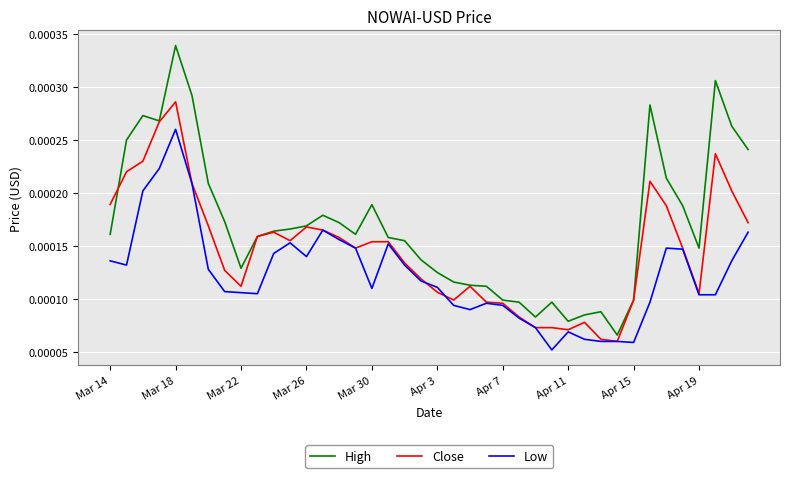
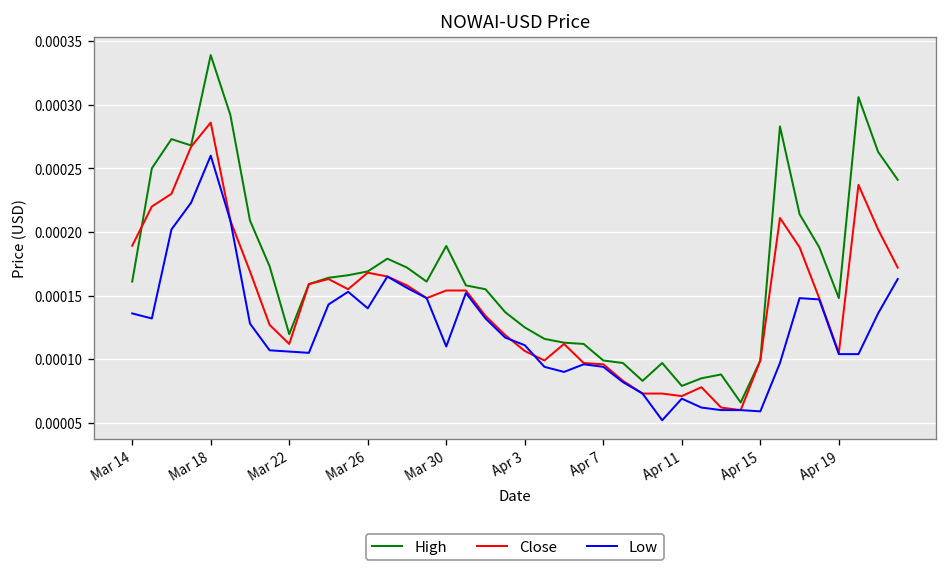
High, Mar 22: 0.000129 -> 0.000120
